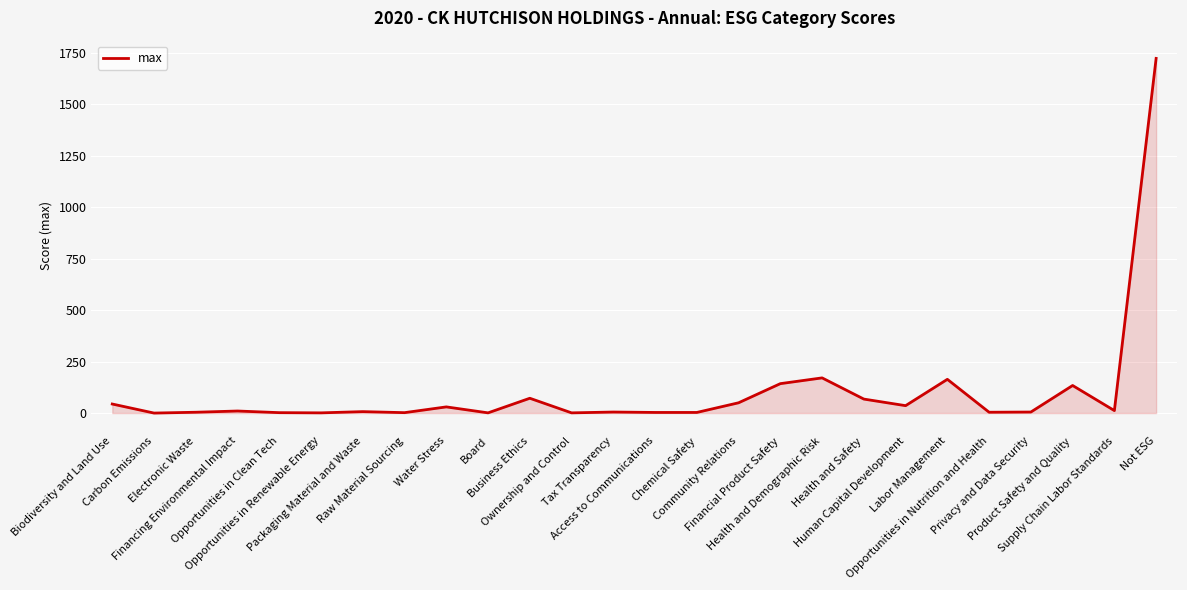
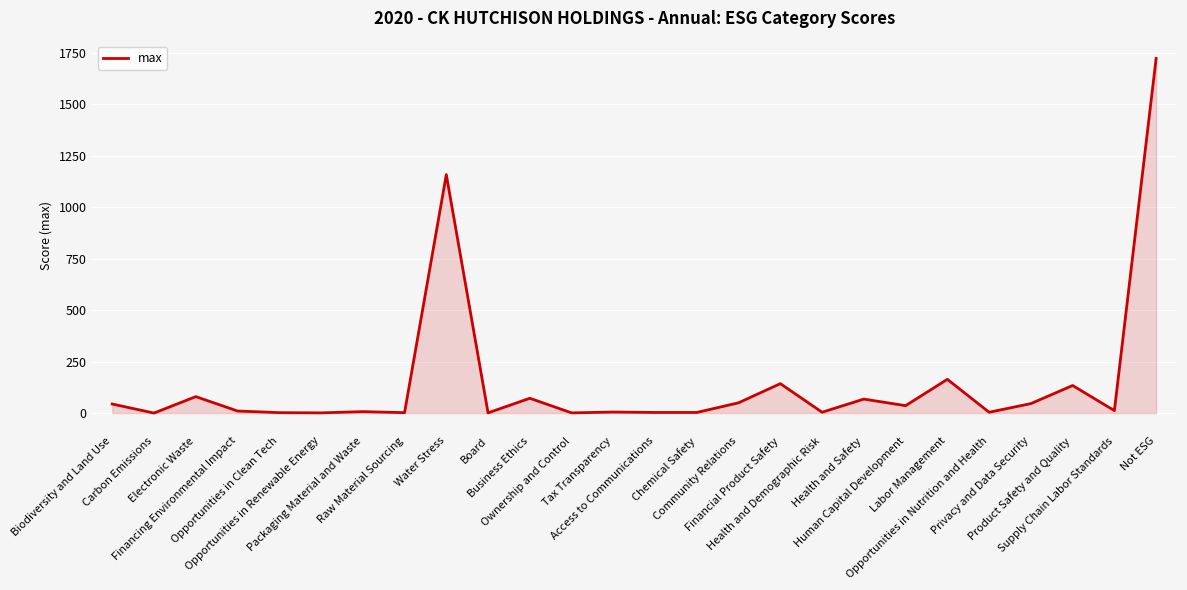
Electronic Waste: 0 -> 80
Water Stress: 30 -> 1160
Health and Demographic Risk: 170 -> 0
Privacy and Data Security: 10 -> 50
